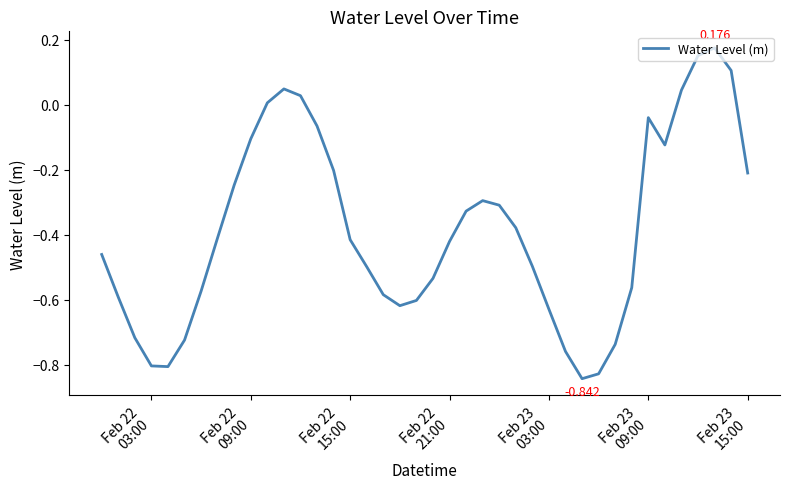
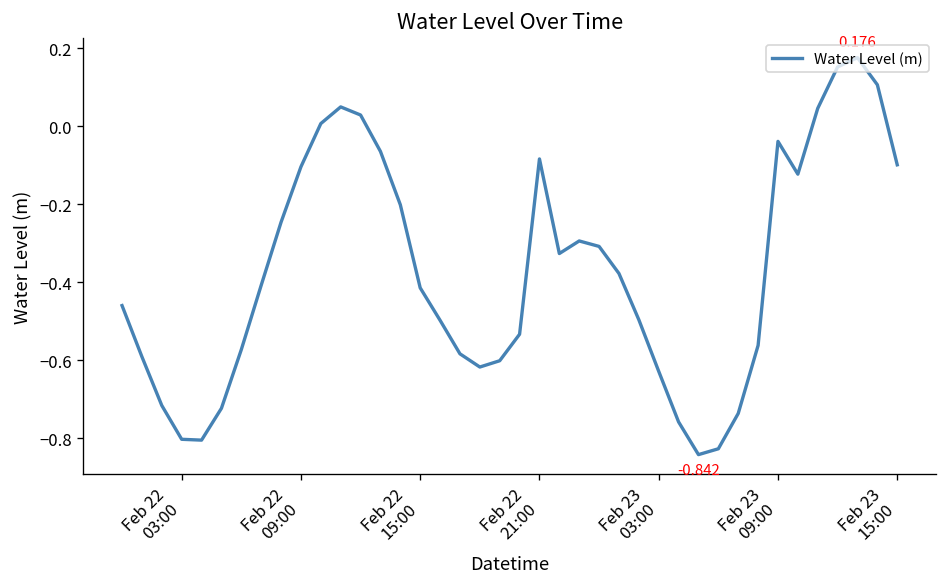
Feb 22 21:00: -0.42 -> -0.08
Feb 23 15:00: -0.21 -> -0.10
